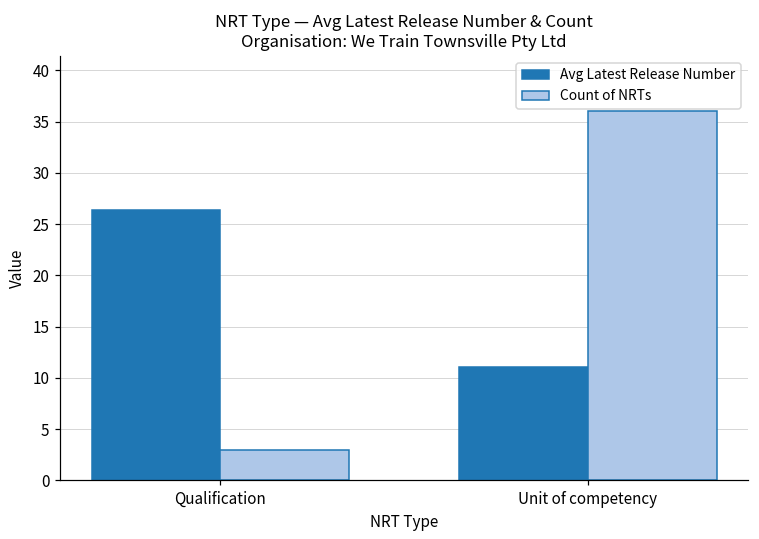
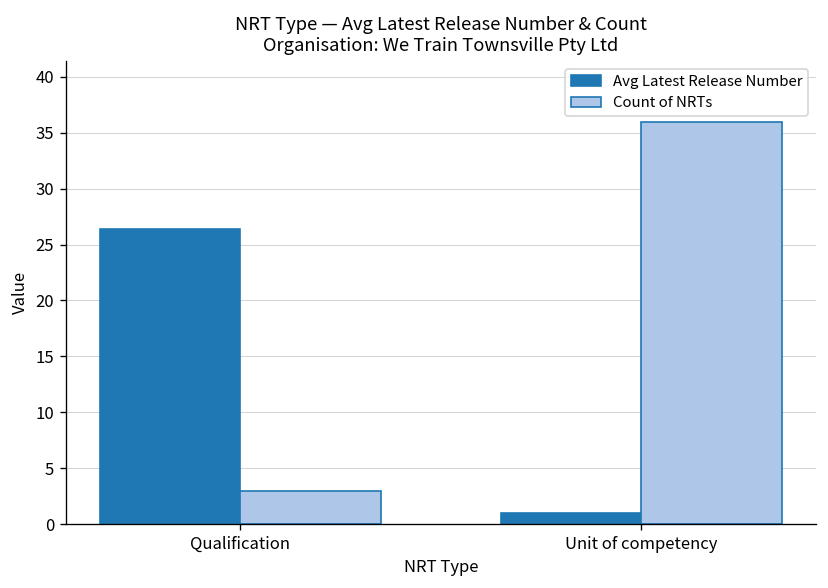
Avg Latest Release Number, Unit of competency: 11 -> 1
